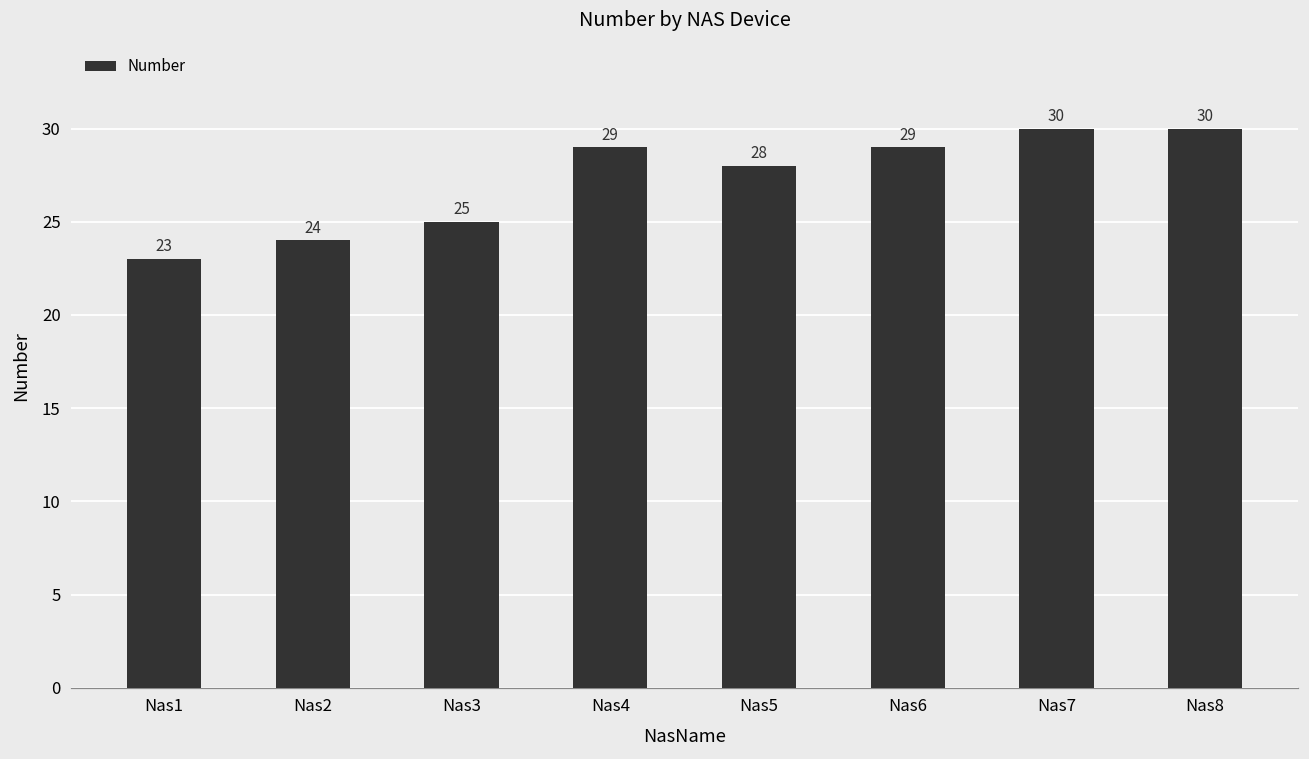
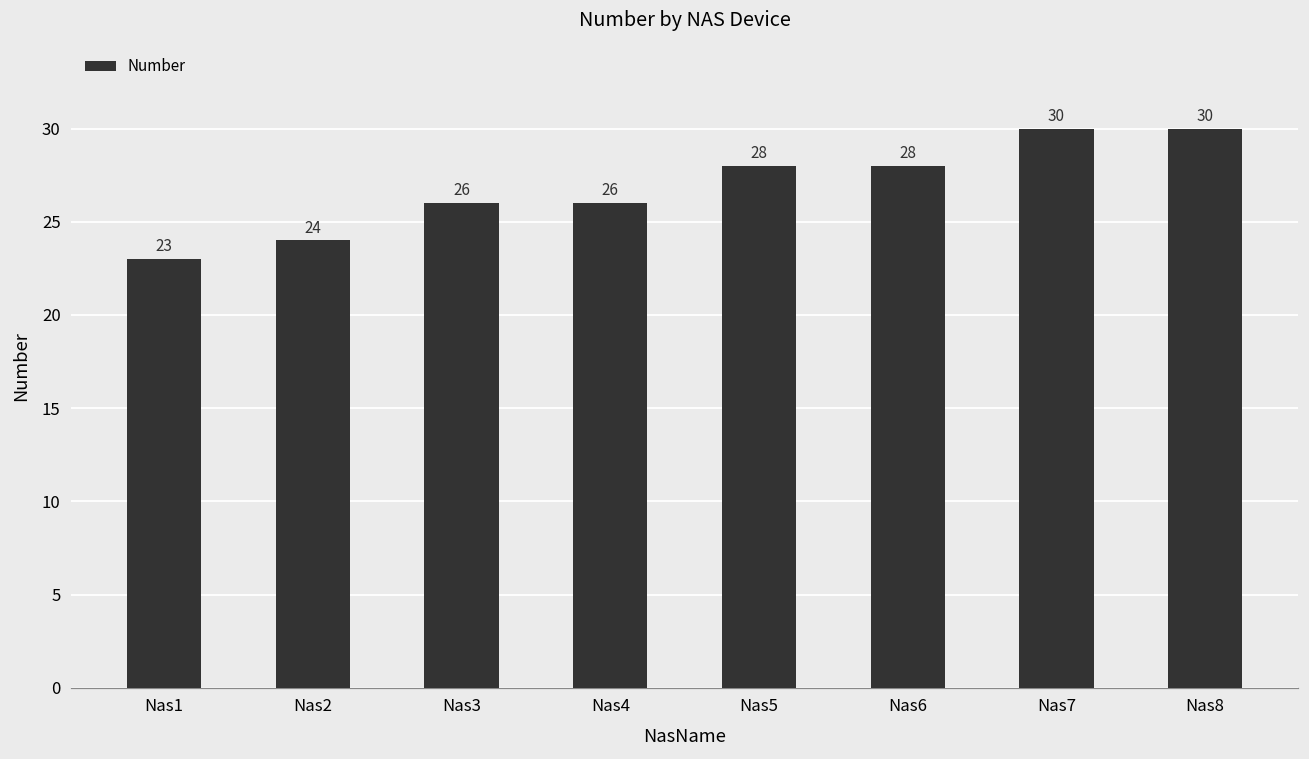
Nas3: 25 -> 26
Nas4: 29 -> 26
Nas6: 29 -> 28
